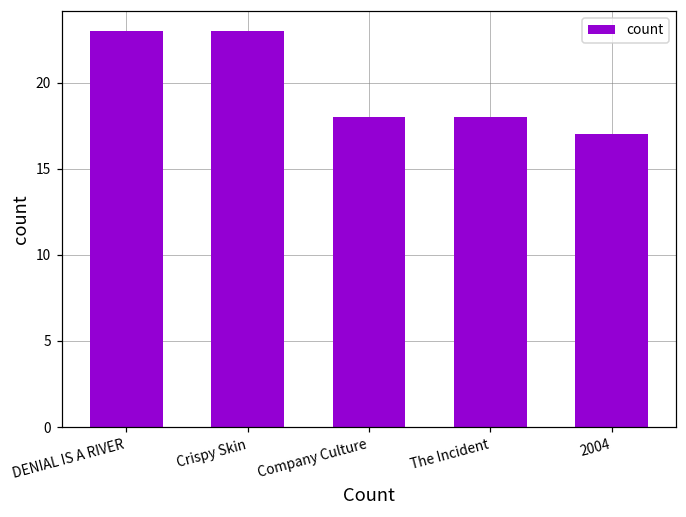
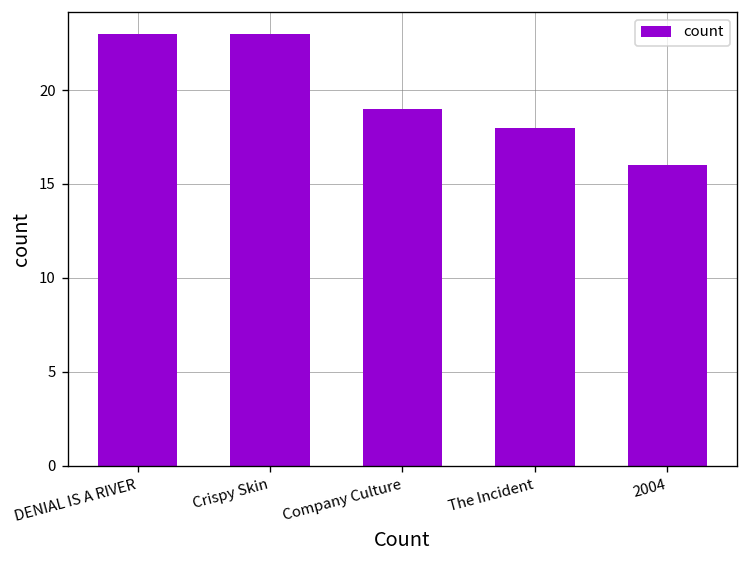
Company Culture: 18 -> 19
2004: 17 -> 16
